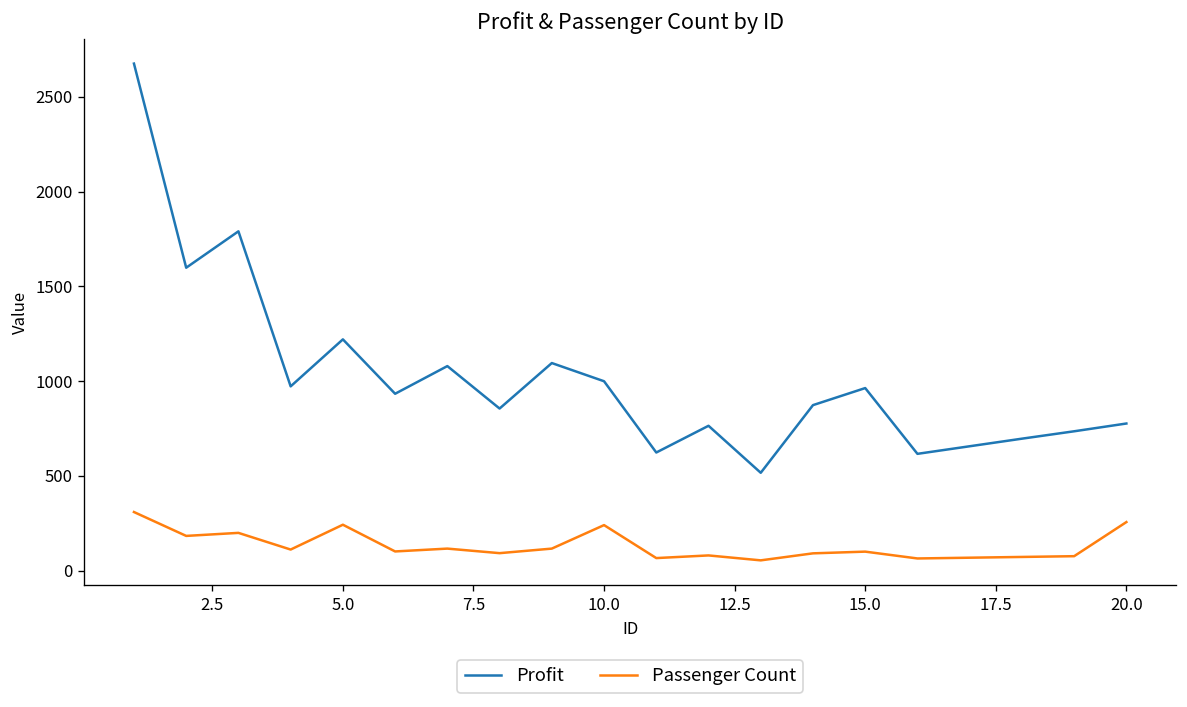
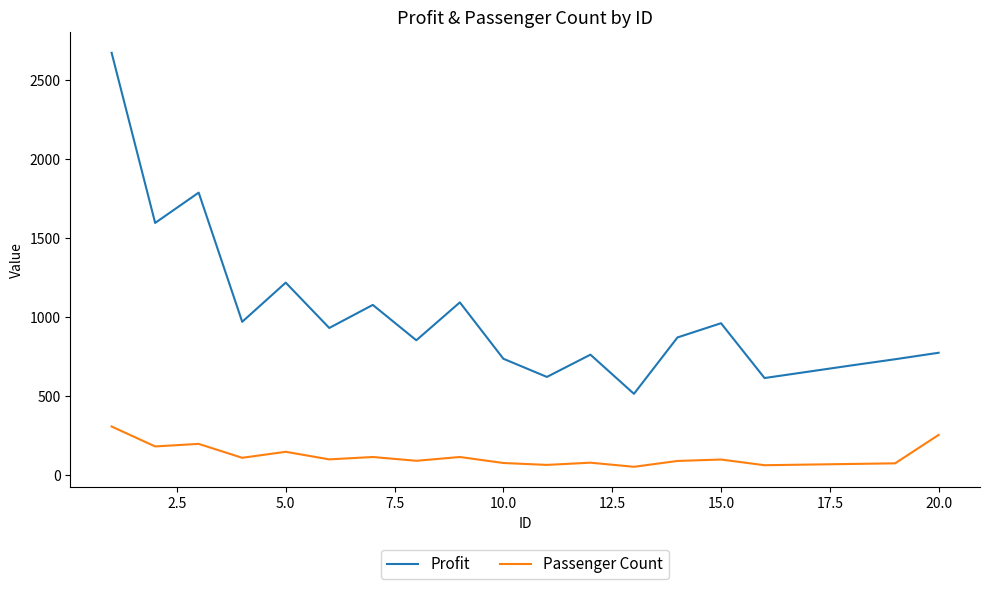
Passenger Count, 5.0: 240 -> 150
Profit, 10.0: 1000 -> 740
Passenger Count, 10.0: 240 -> 80
